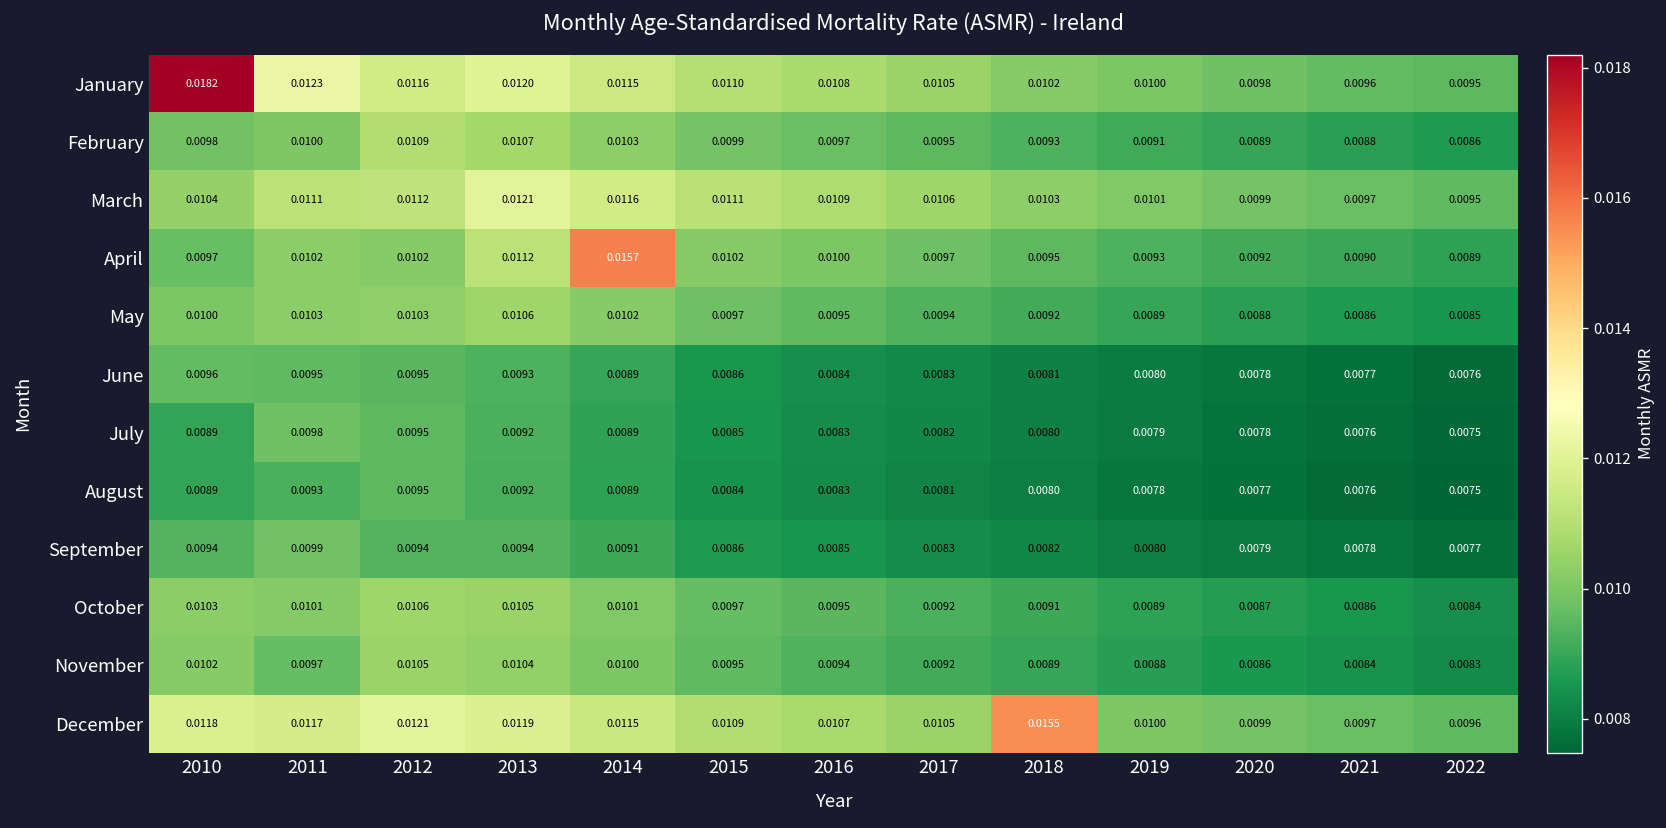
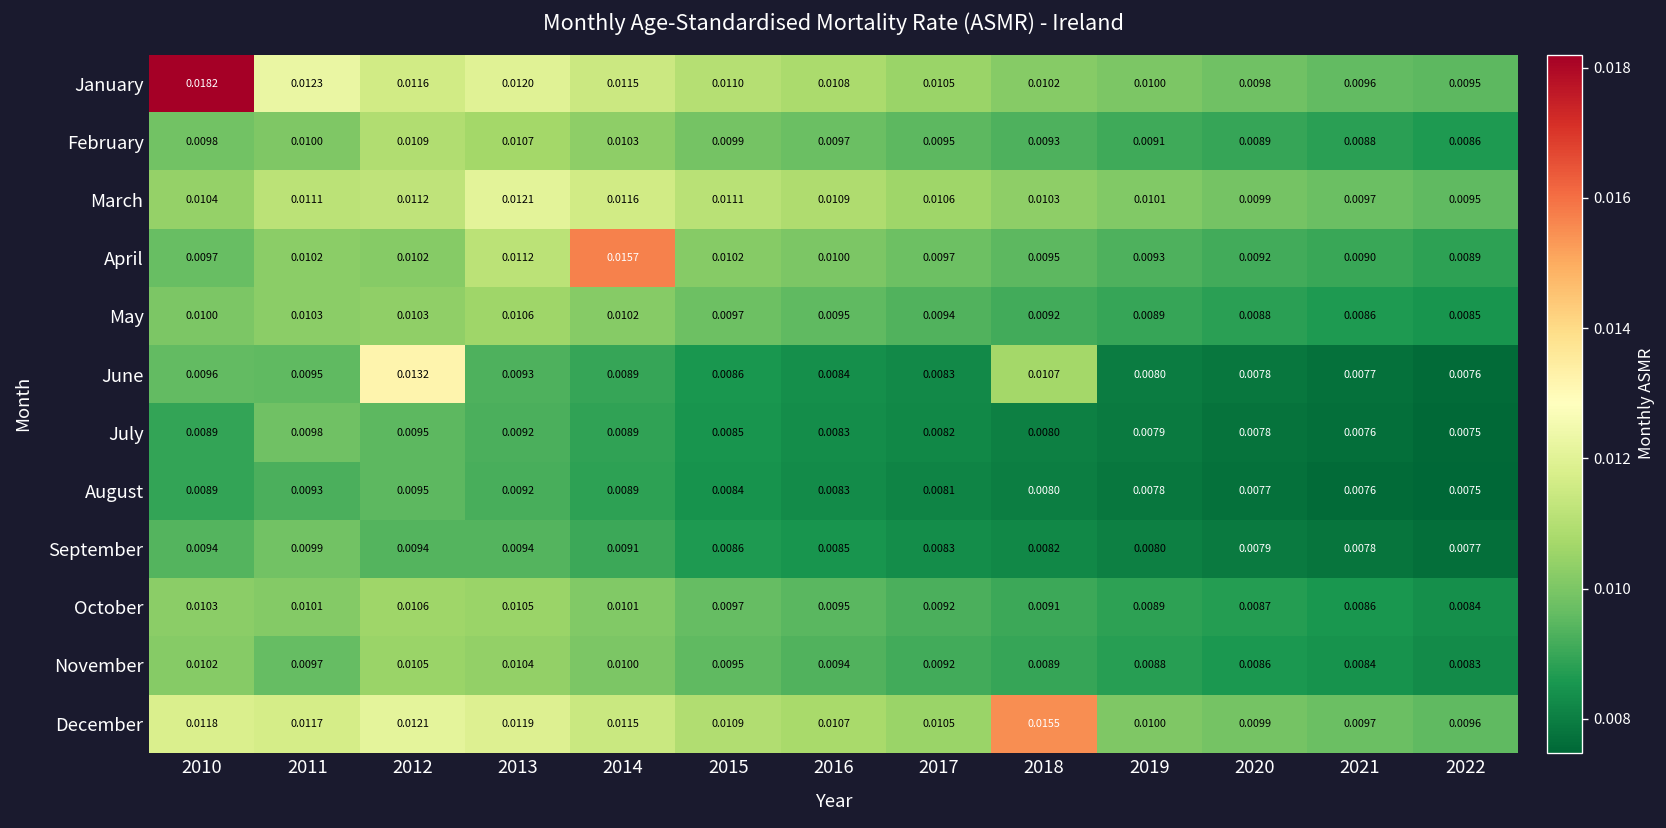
June, 2012: 0.0095 -> 0.0132
June, 2018: 0.0081 -> 0.0107
